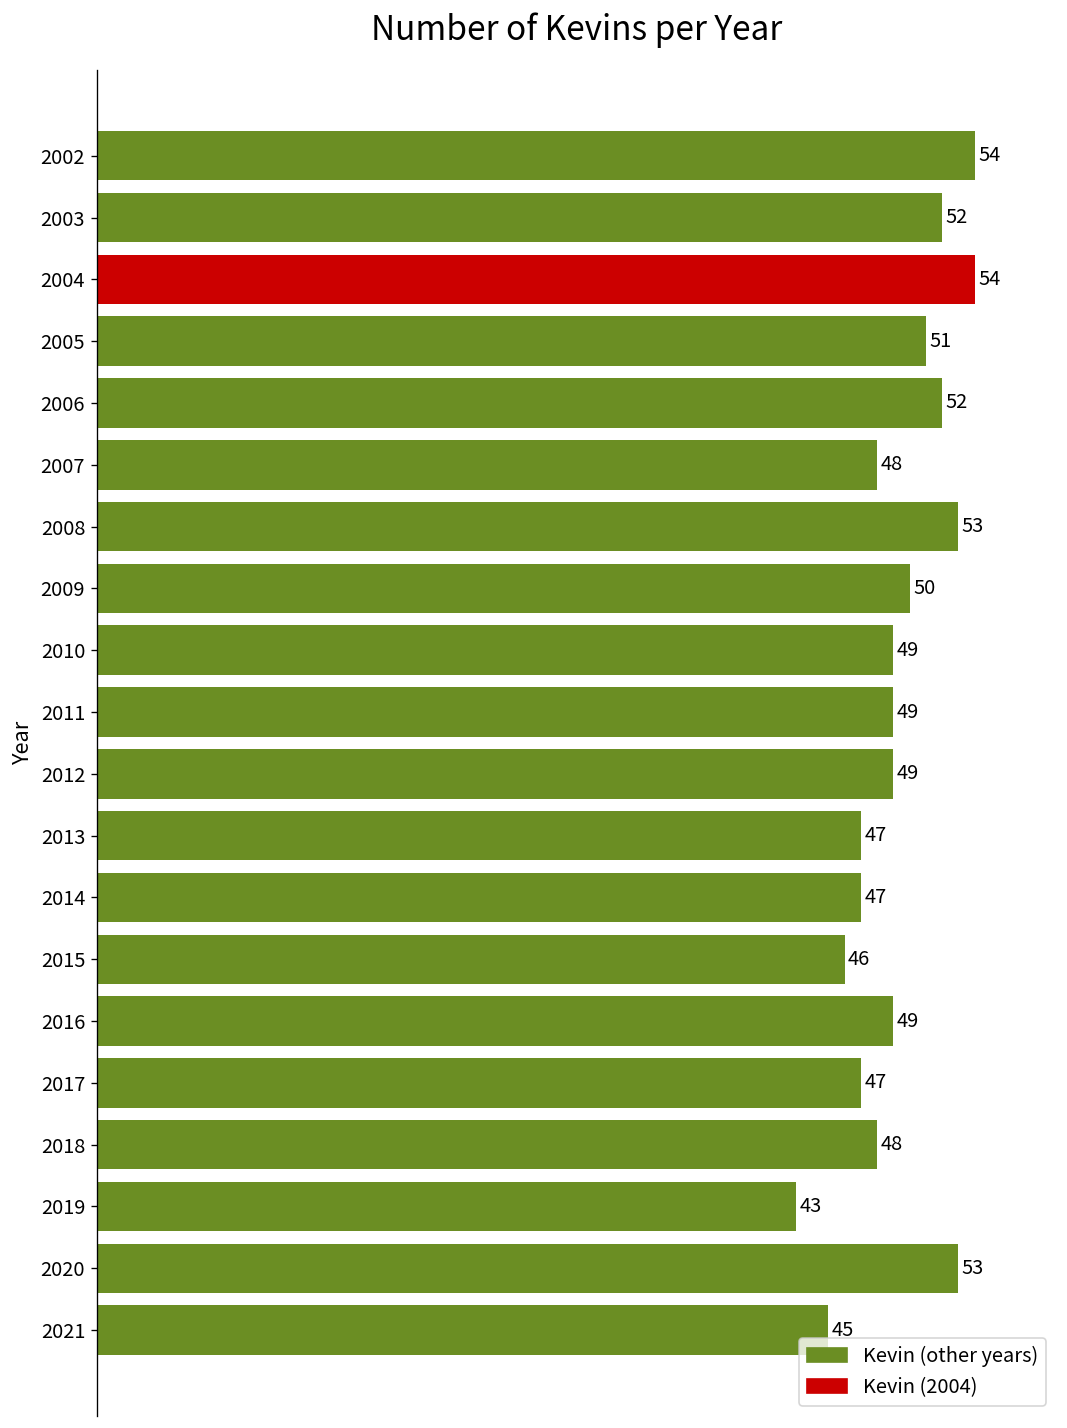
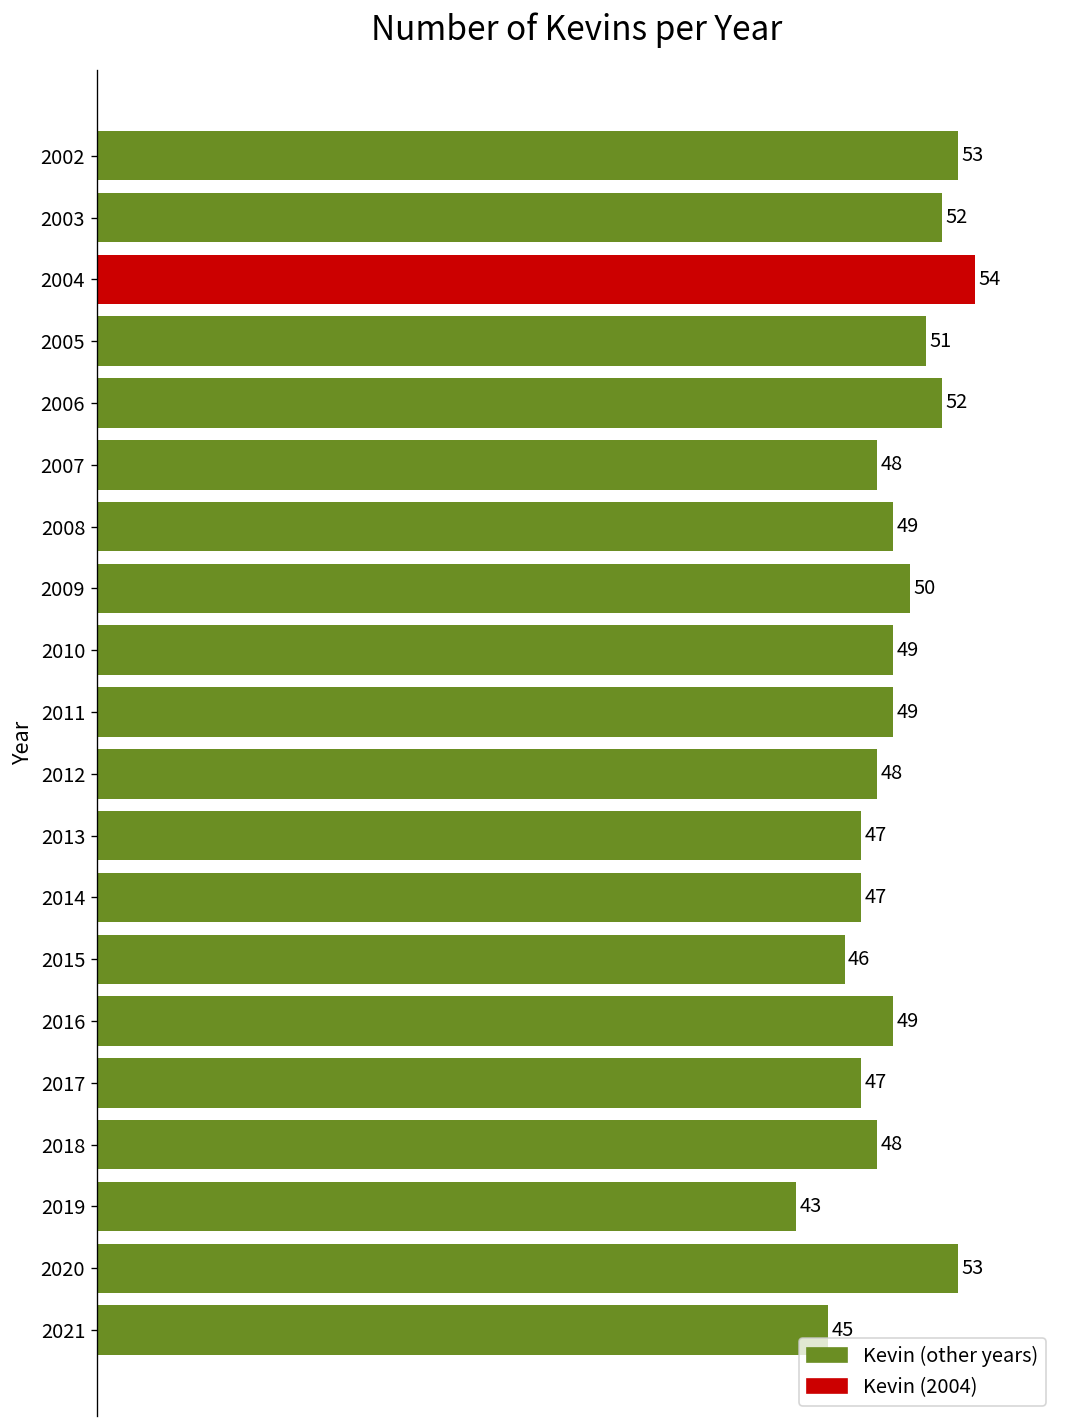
2002: 54 -> 53
2008: 53 -> 49
2012: 49 -> 48
